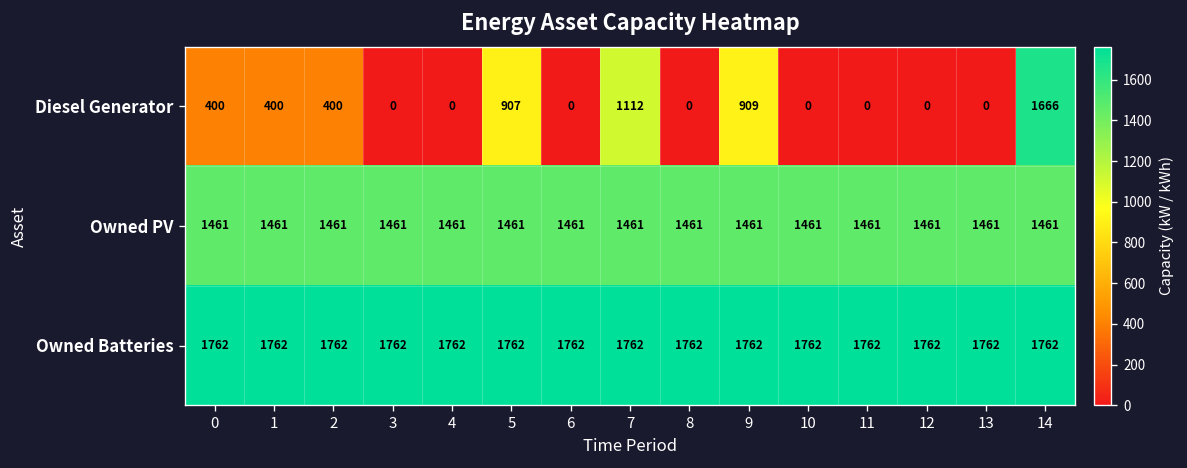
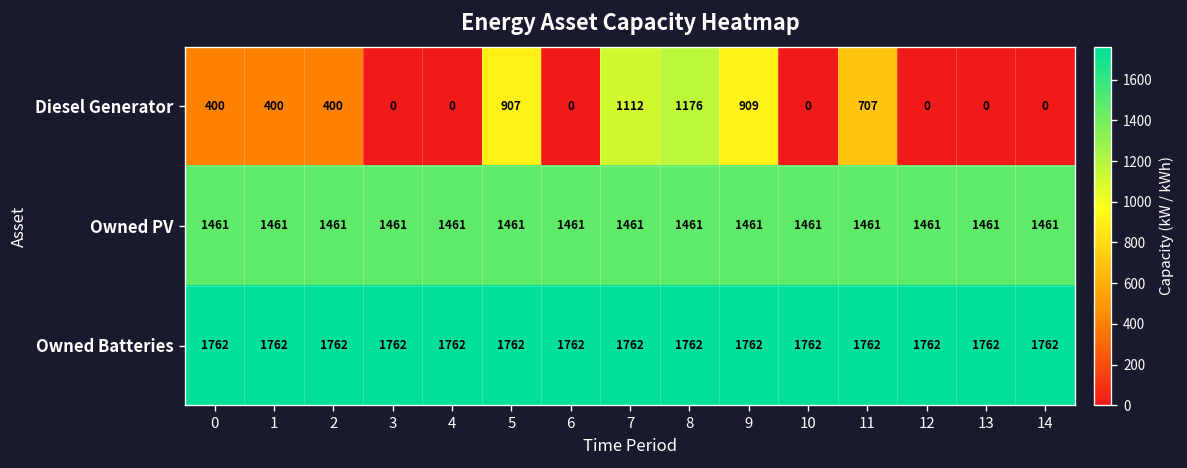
Diesel Generator, 8: 0 -> 1176
Diesel Generator, 11: 0 -> 707
Diesel Generator, 14: 1666 -> 0
